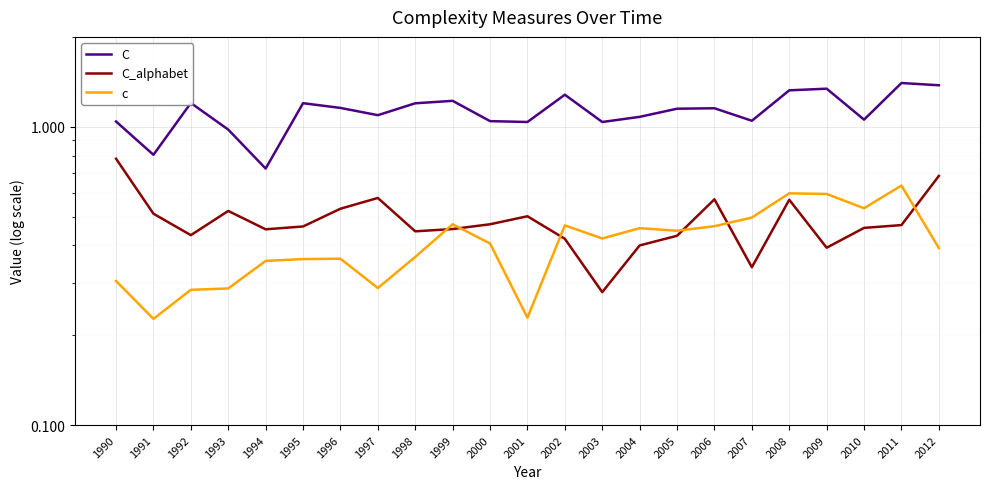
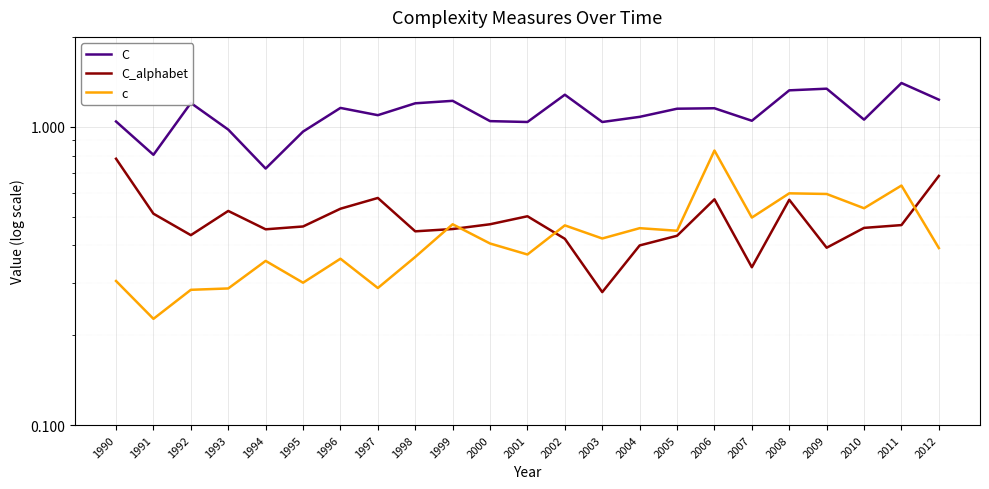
C, 1995: 1.20 -> 0.96
c, 1995: 0.36 -> 0.30
c, 2001: 0.23 -> 0.37
c, 2006: 0.46 -> 0.83
C, 2012: 1.4 -> 1.23
